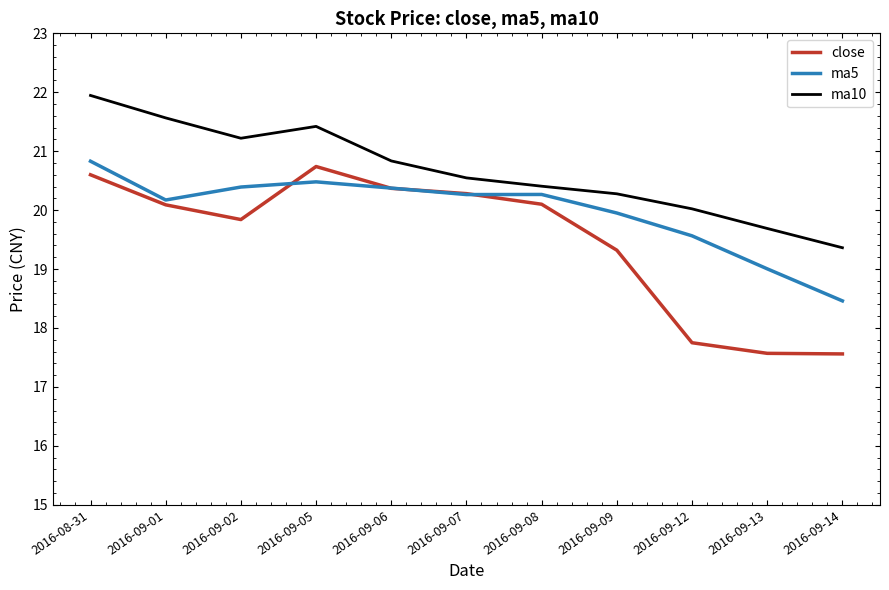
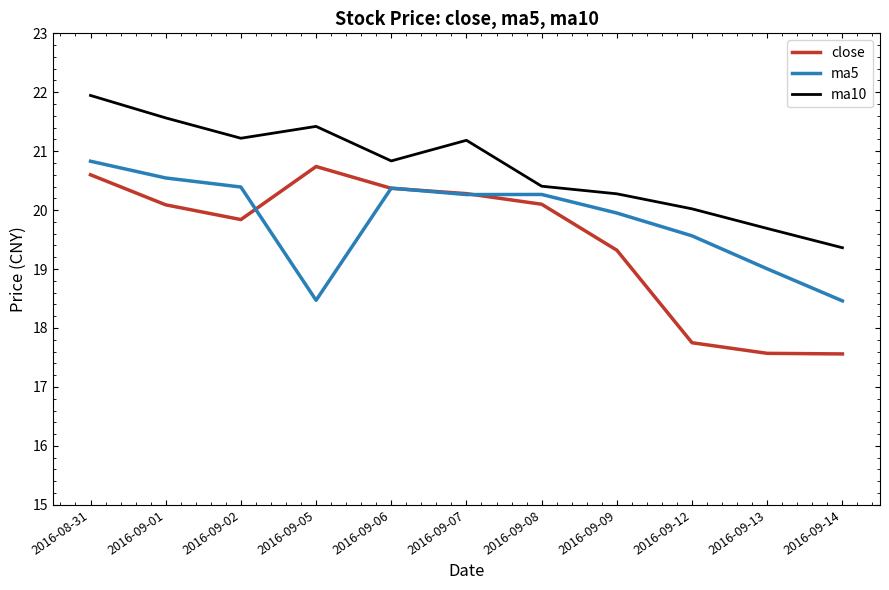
ma5, 2016-09-01: 20.2 -> 20.5
ma5, 2016-09-05: 20.5 -> 18.5
ma10, 2016-09-07: 20.5 -> 21.2
